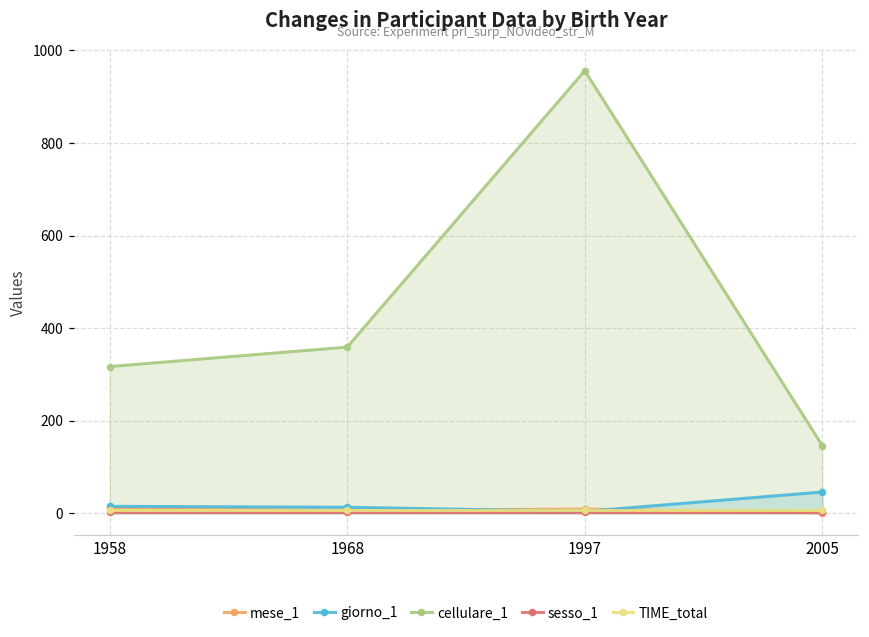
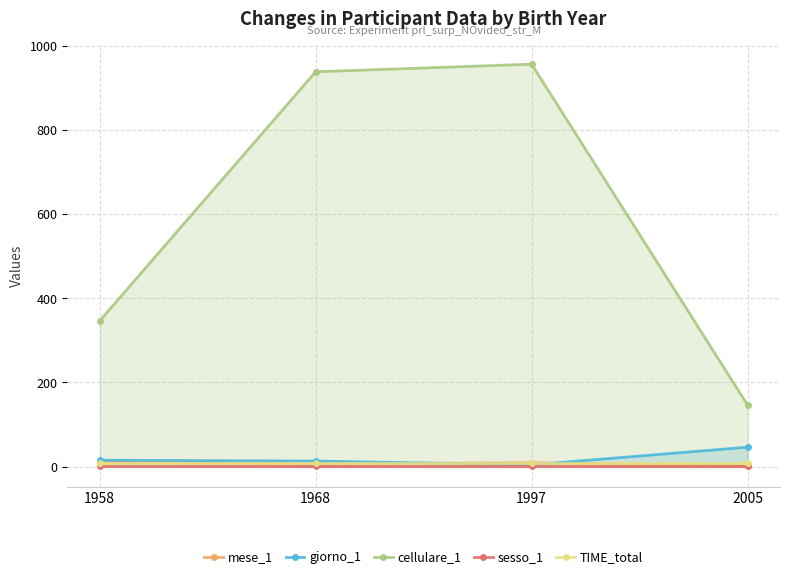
cellulare_1, 1958: 320 -> 350
cellulare_1, 1968: 360 -> 940
